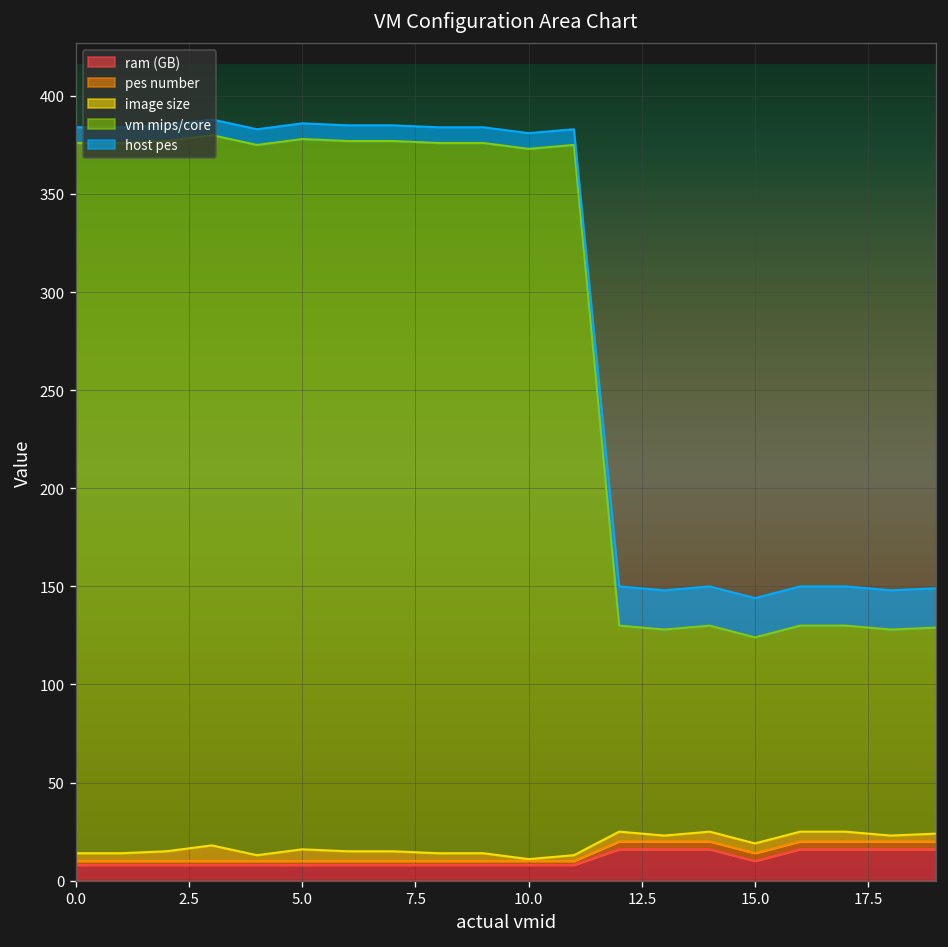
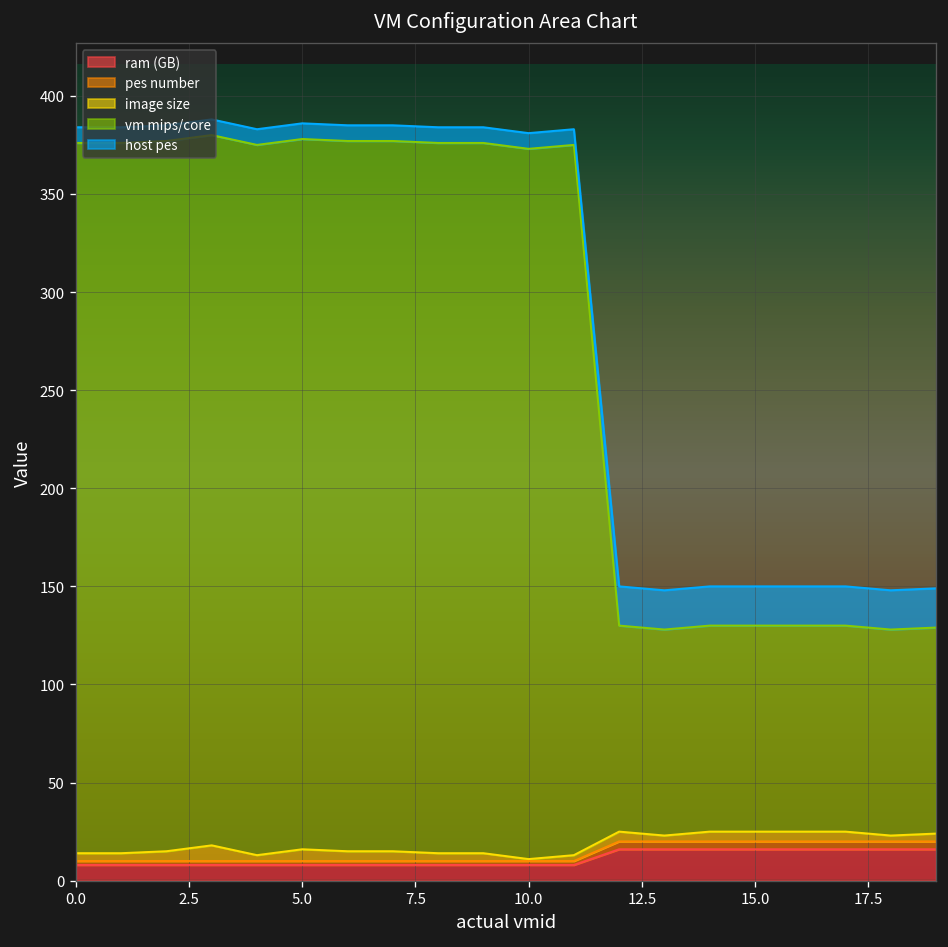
ram (GB), 15.0: 10 -> 16
